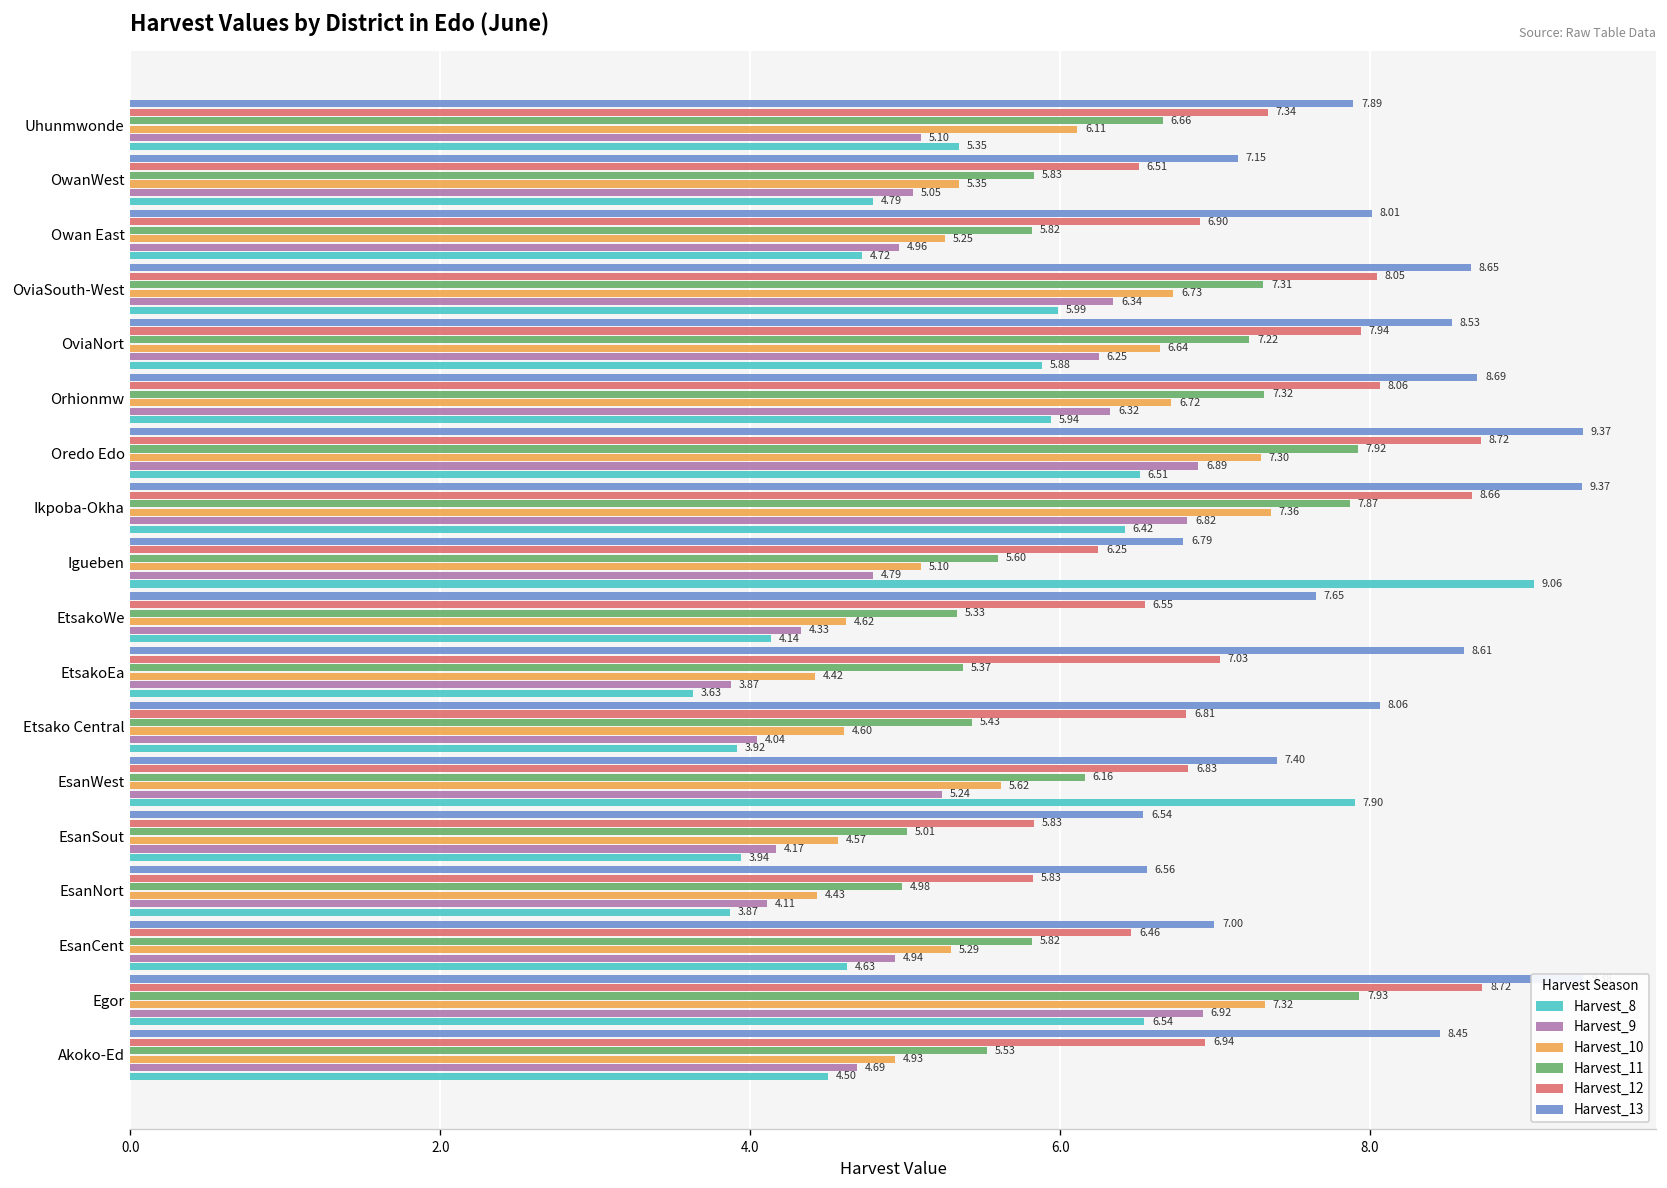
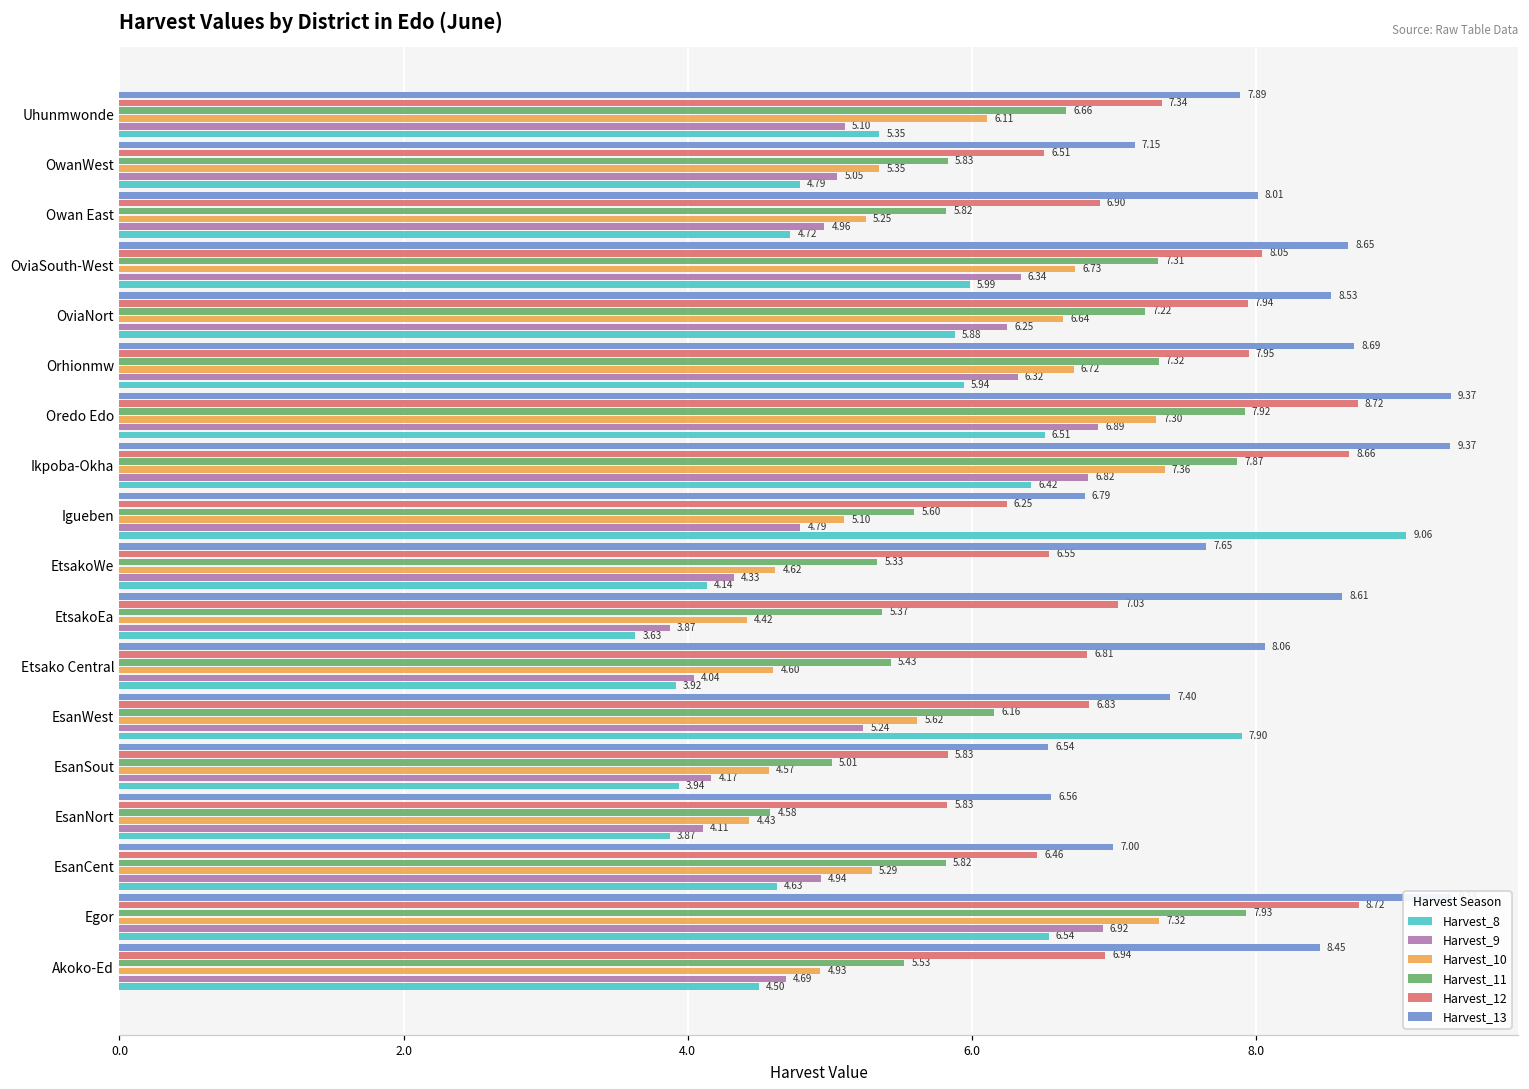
Harvest_12, Orhionmw: 8.06 -> 7.95
Harvest_11, EsanNort: 4.98 -> 4.58
